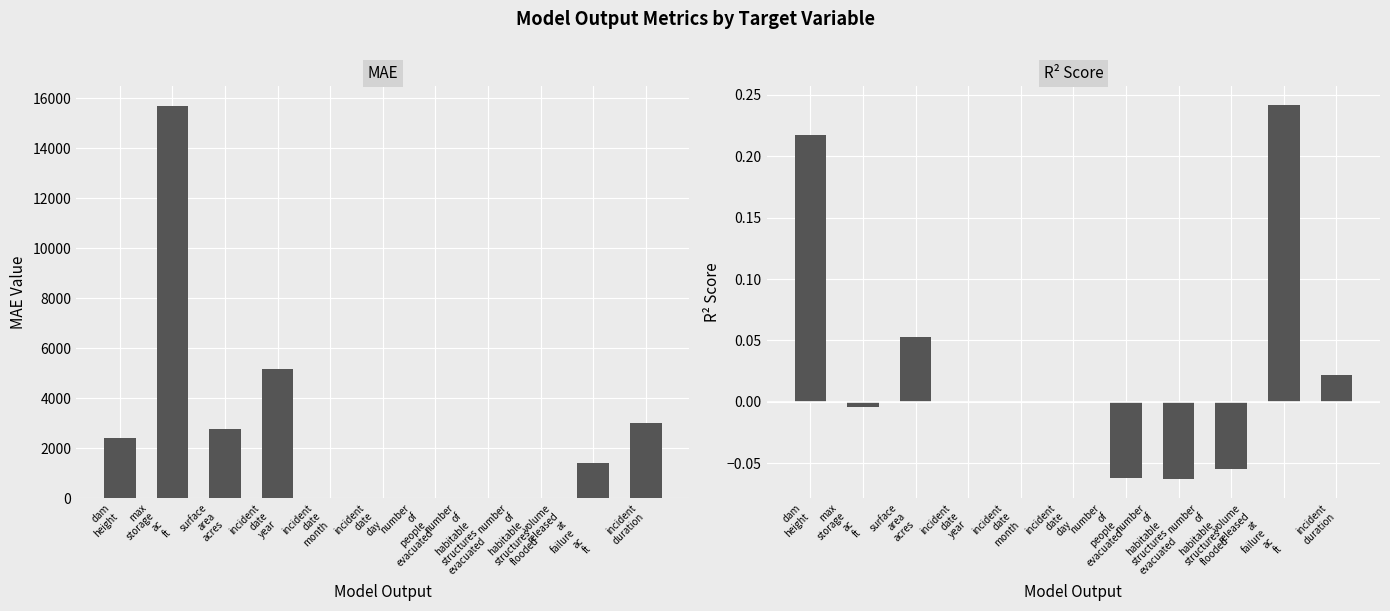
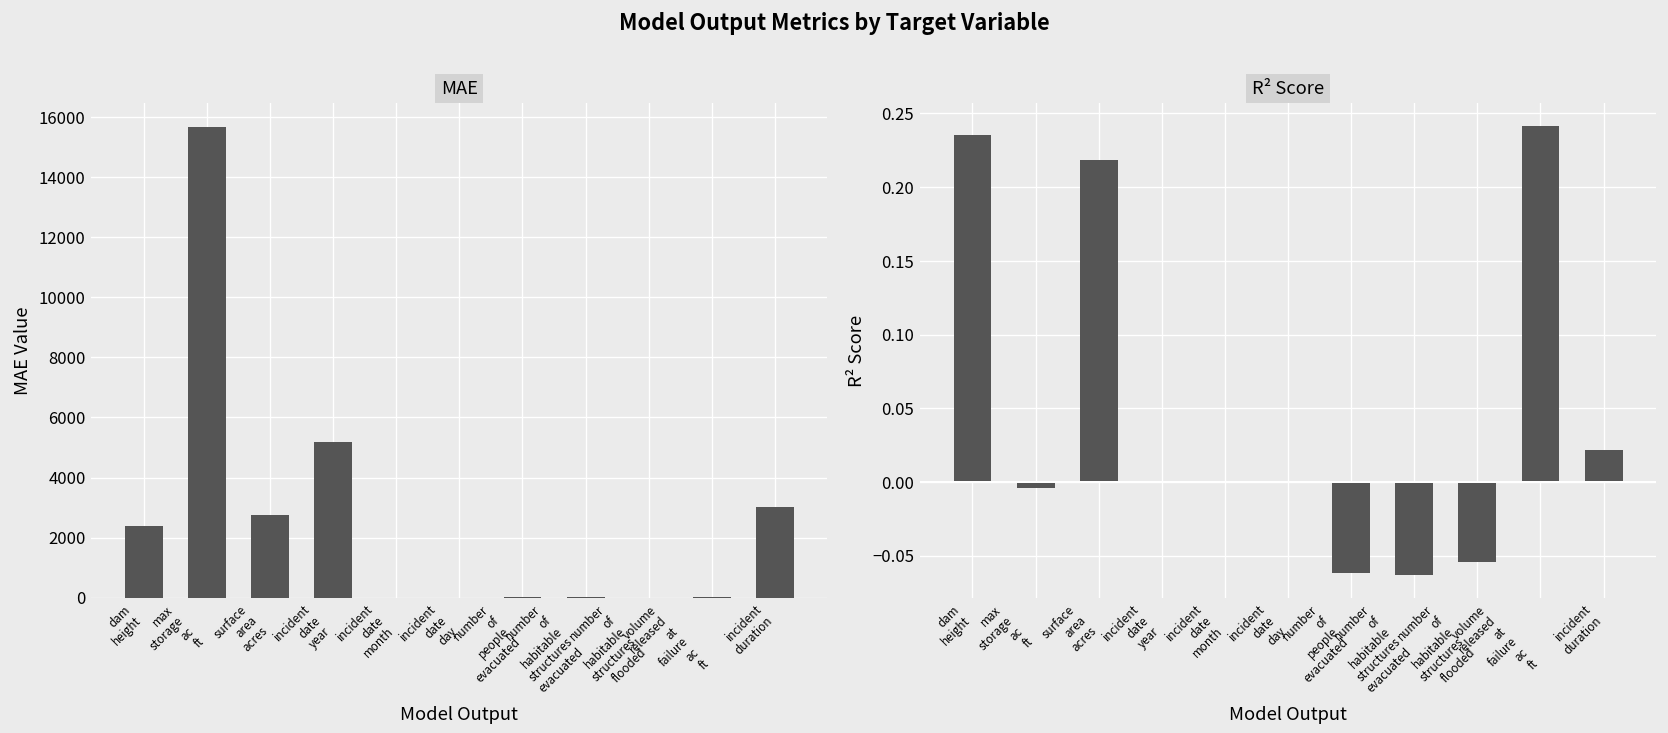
MAE, volume released at failure ac ft: 1400 -> 0
R² Score, dam height: 0.217 -> 0.235
R² Score, surface area acres: 0.053 -> 0.218
